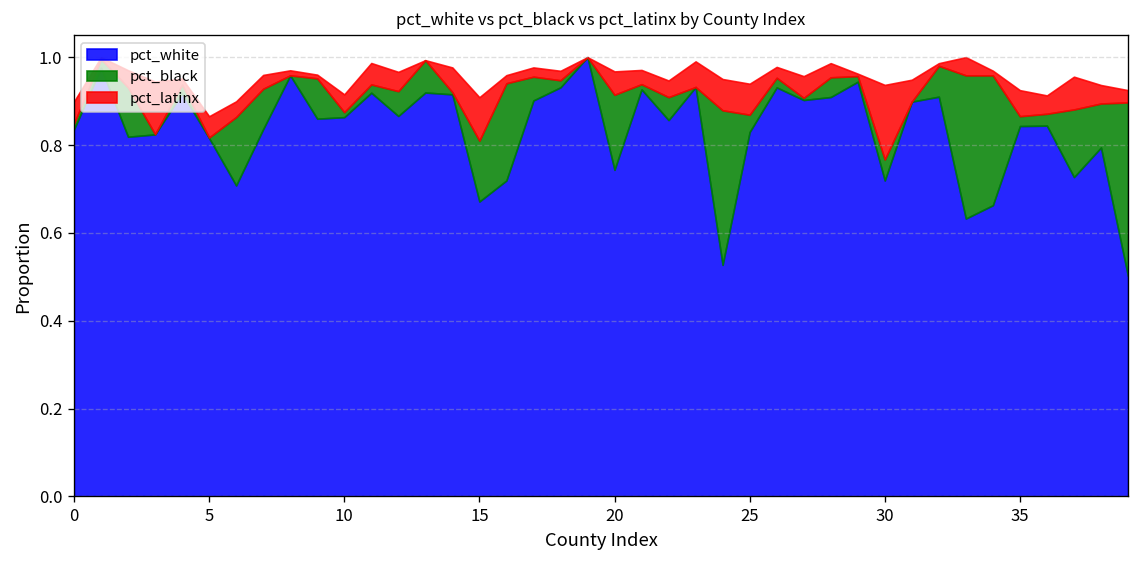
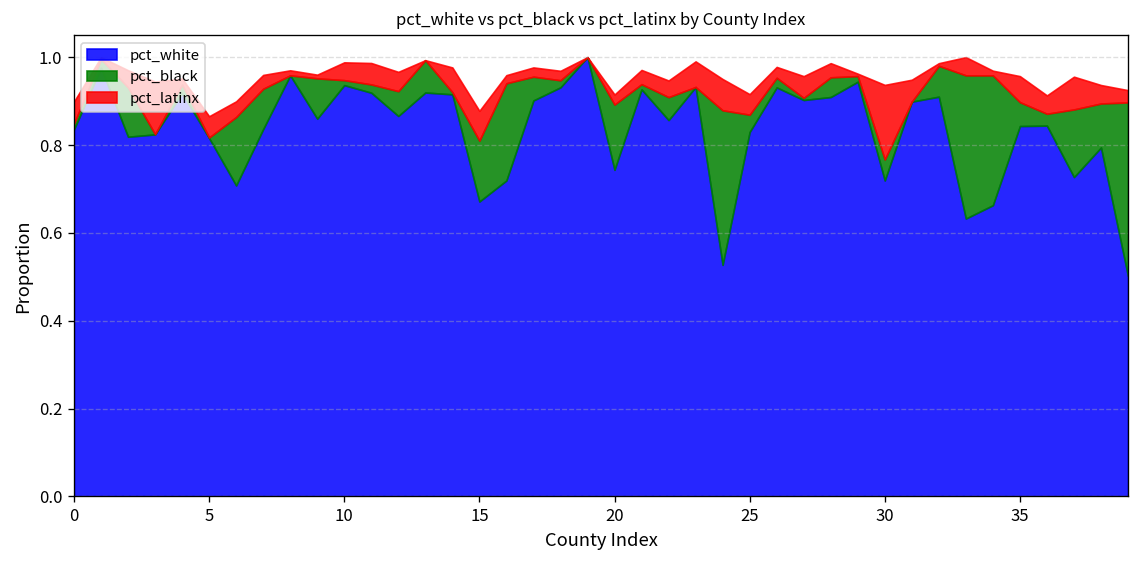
pct_white, 10: 0.86 -> 0.94
pct_latinx, 15: 0.10 -> 0.07
pct_black, 20: 0.17 -> 0.15
pct_latinx, 20: 0.05 -> 0.02
pct_latinx, 25: 0.07 -> 0.05
pct_black, 35: 0.02 -> 0.05
